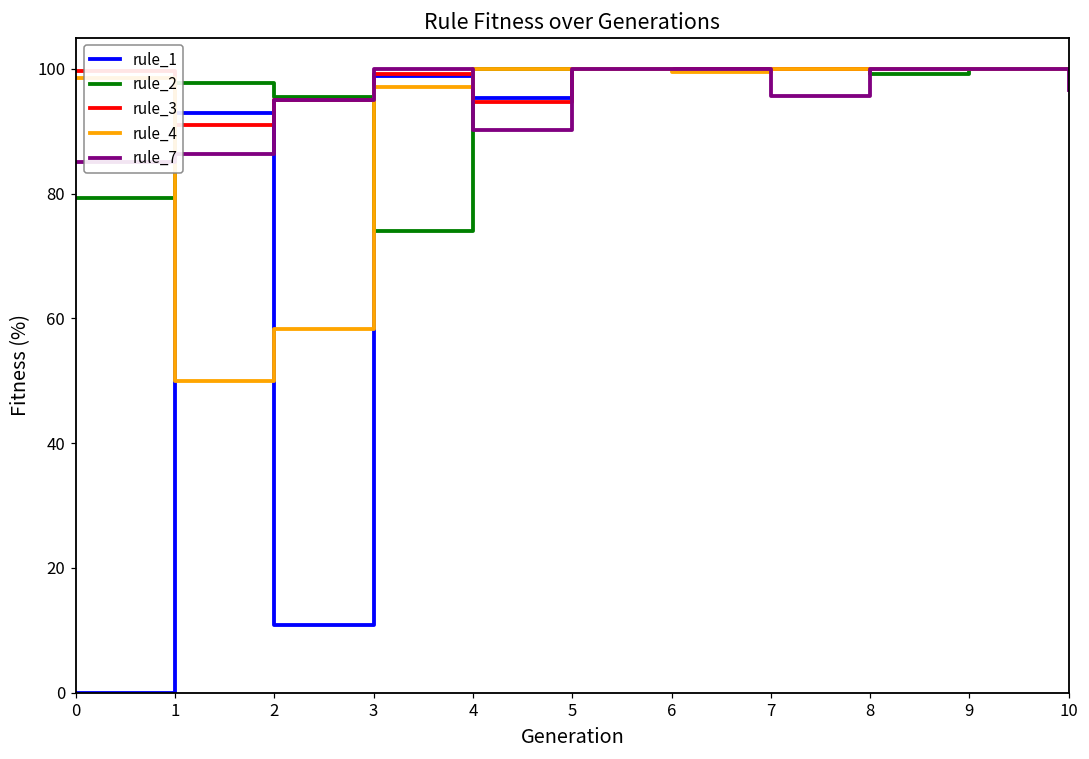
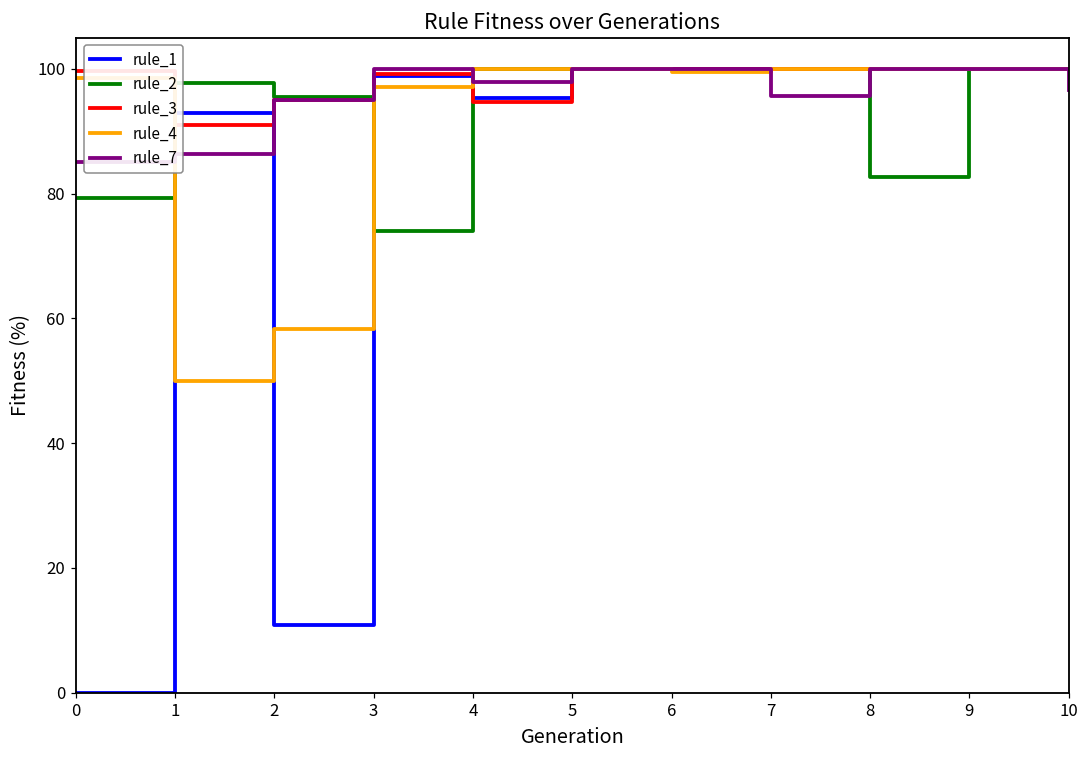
rule_7, 4: 90 -> 98
rule_2, 8: 99 -> 83
